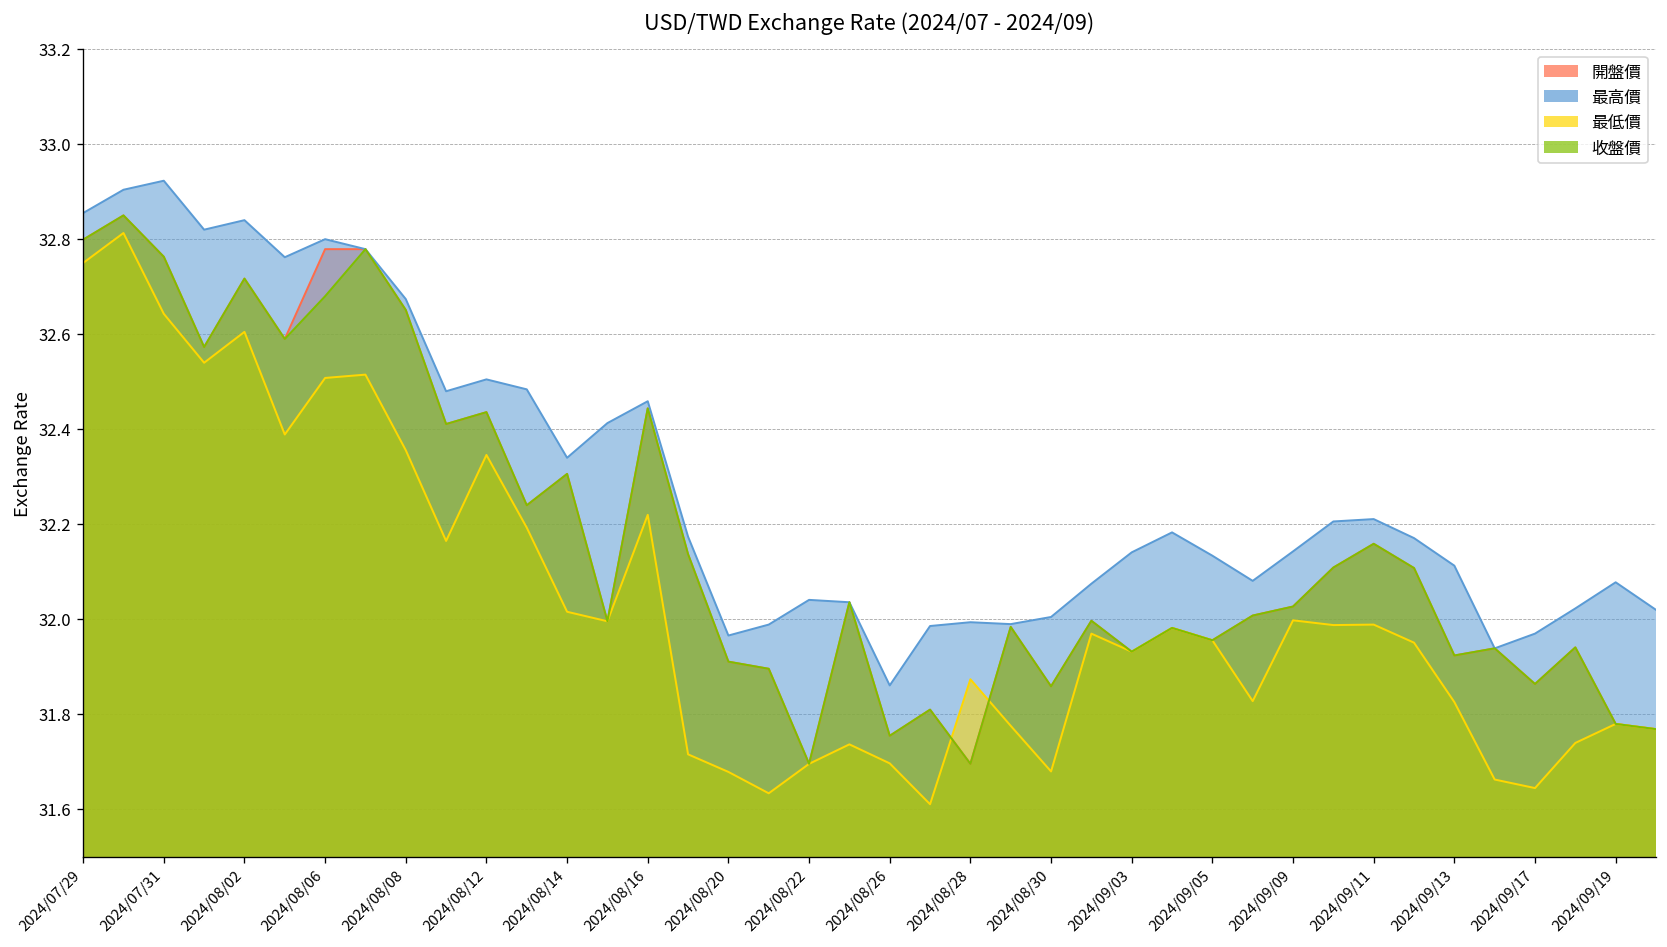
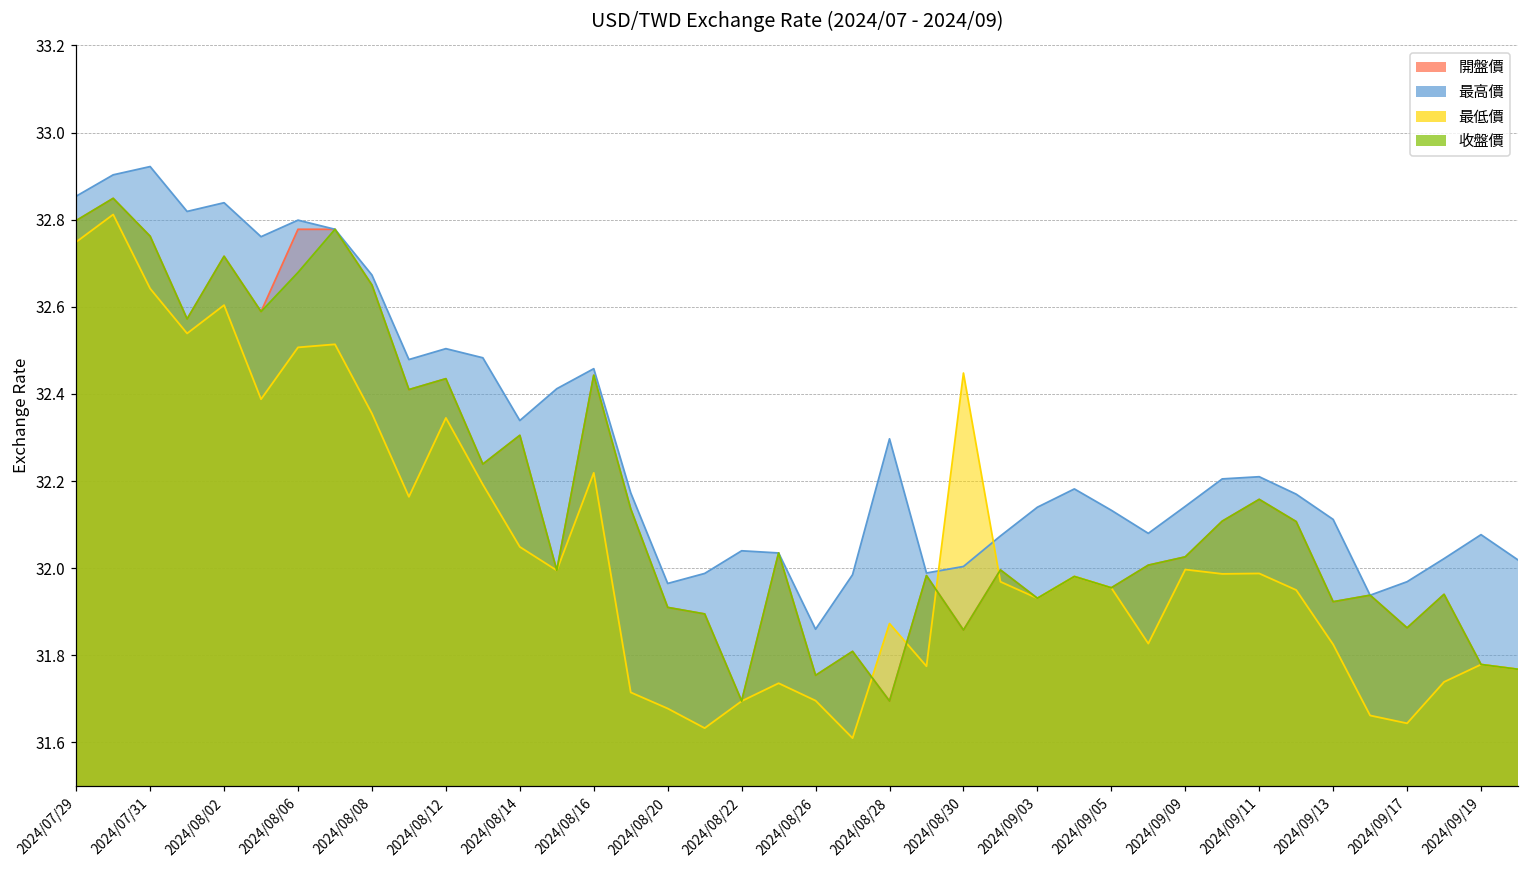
最低價, 2024/08/14: 32.02 -> 32.05
最高價, 2024/08/28: 31.99 -> 32.30
最低價, 2024/08/30: 31.68 -> 32.45
